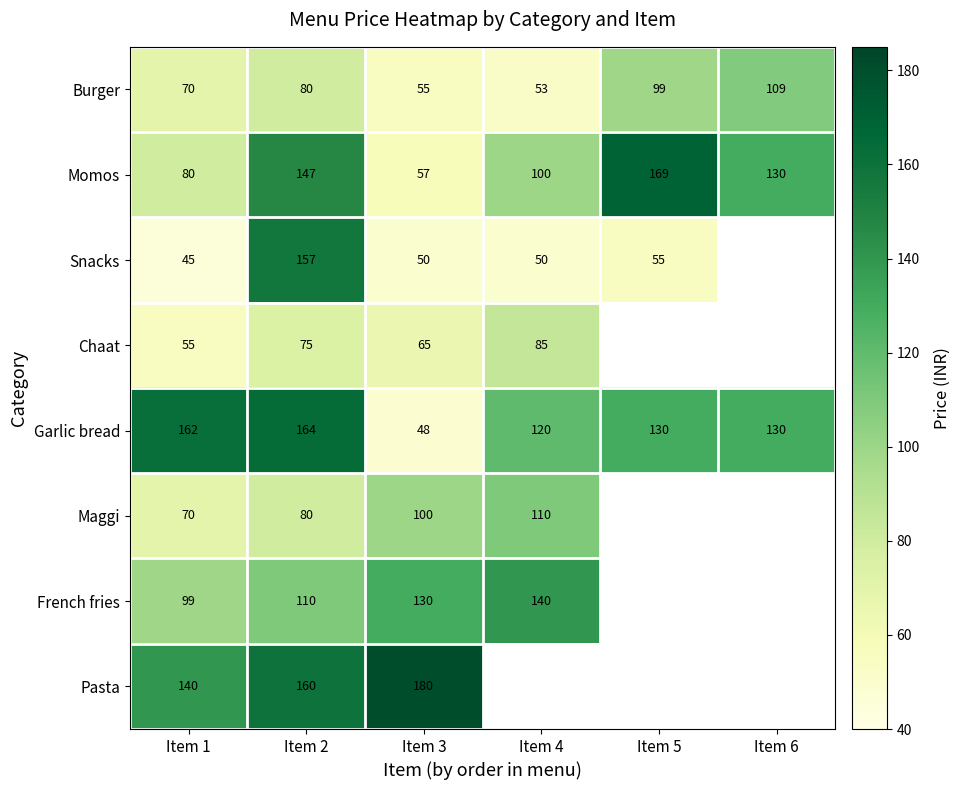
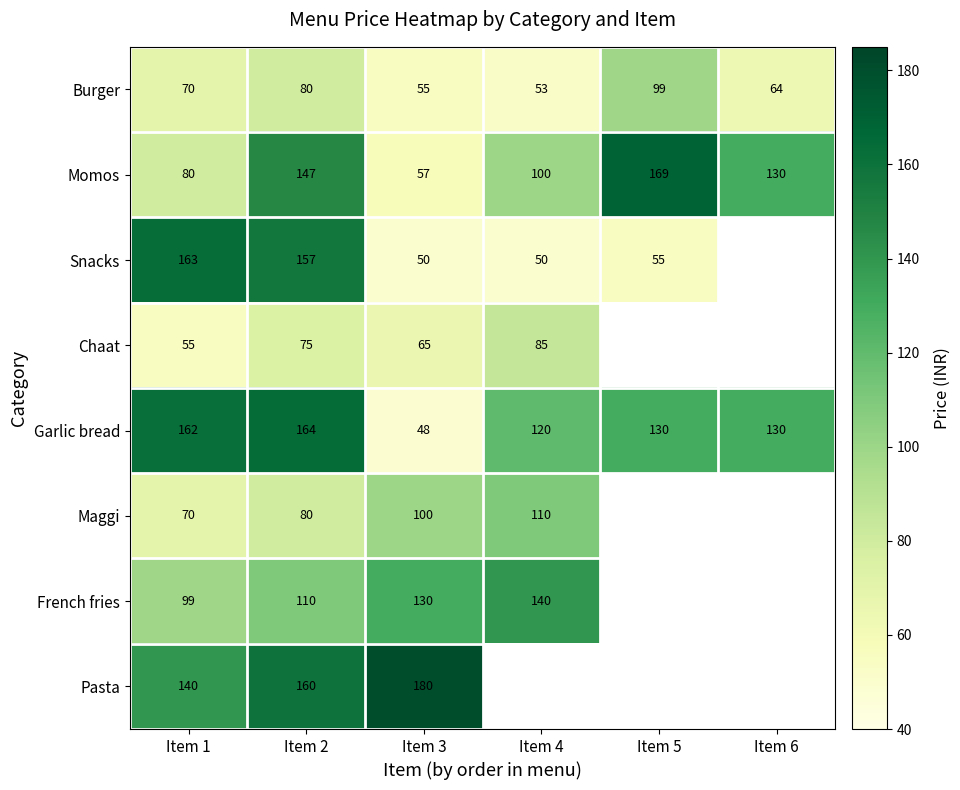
Burger, Item 6: 109 -> 64
Snacks, Item 1: 45 -> 163
